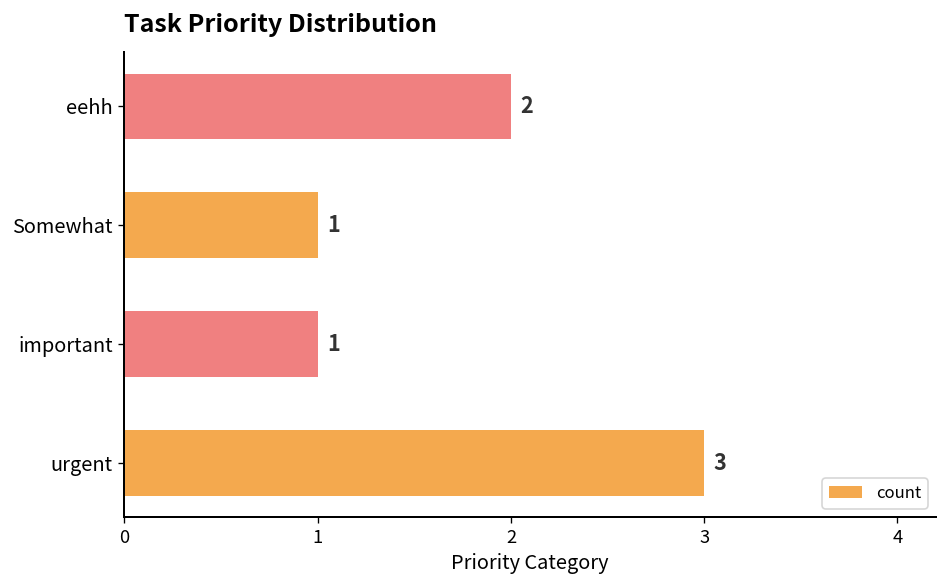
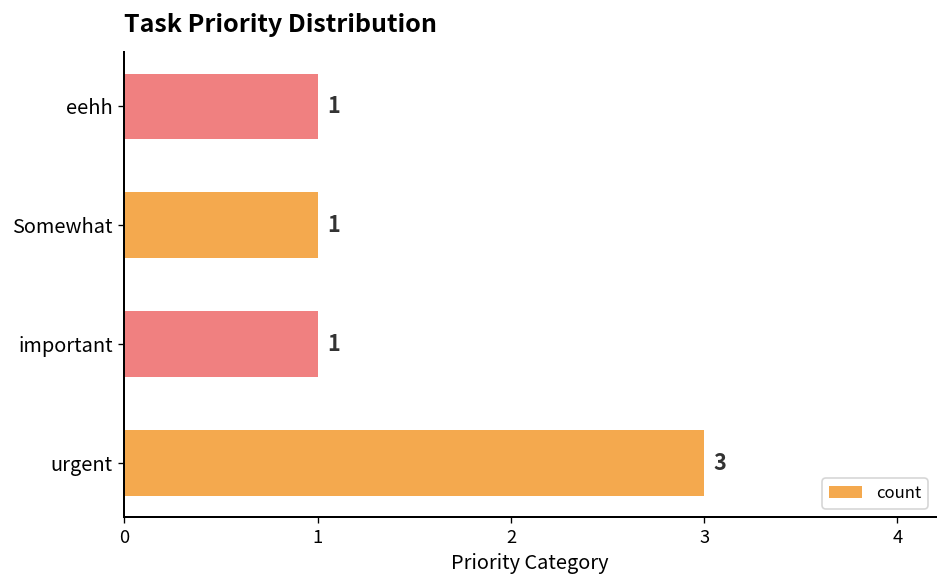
eehh: 2 -> 1
